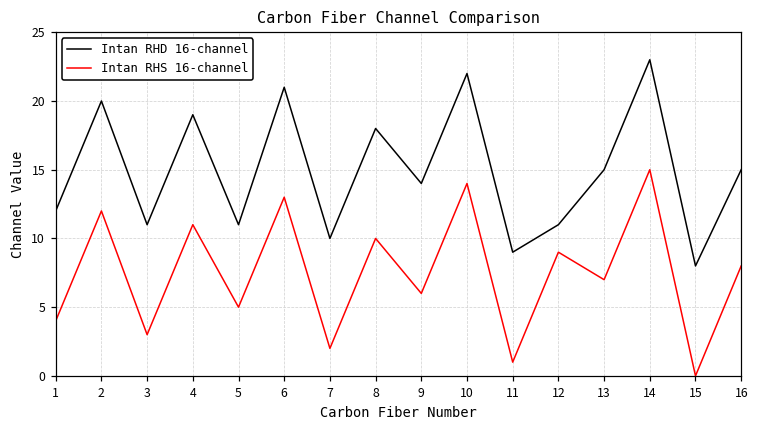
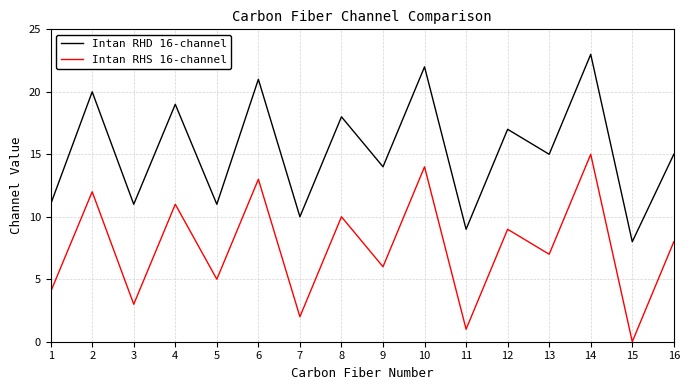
Intan RHD 16-channel, 1: 12 -> 11
Intan RHD 16-channel, 12: 11 -> 17
